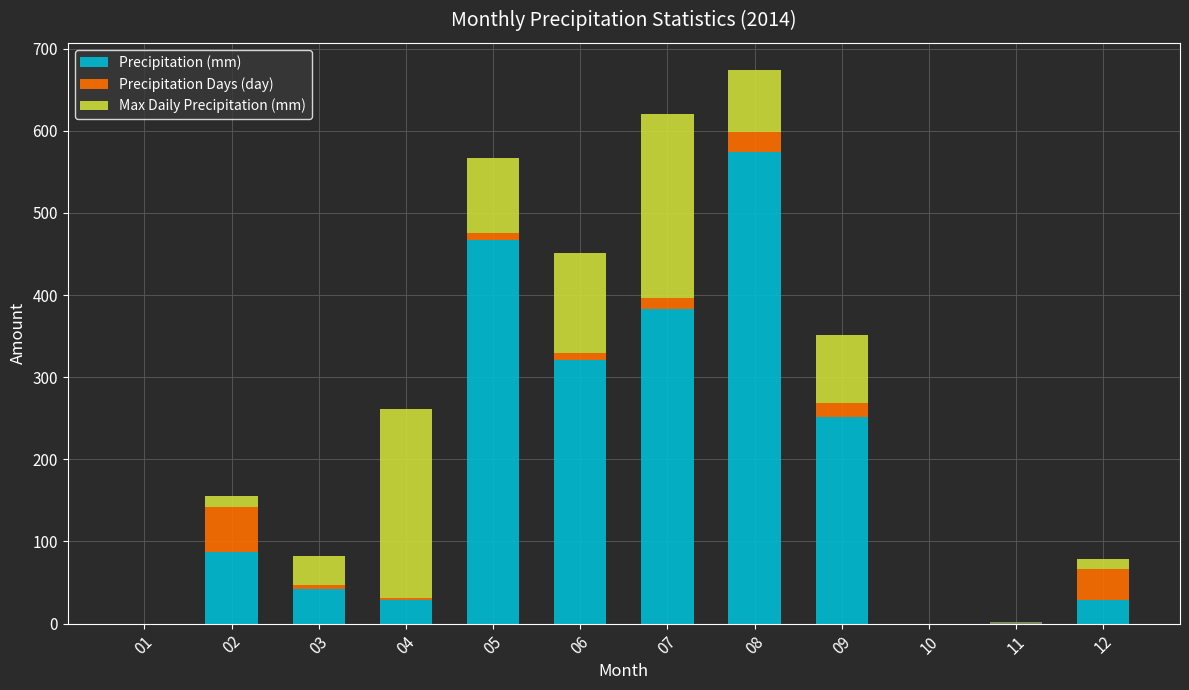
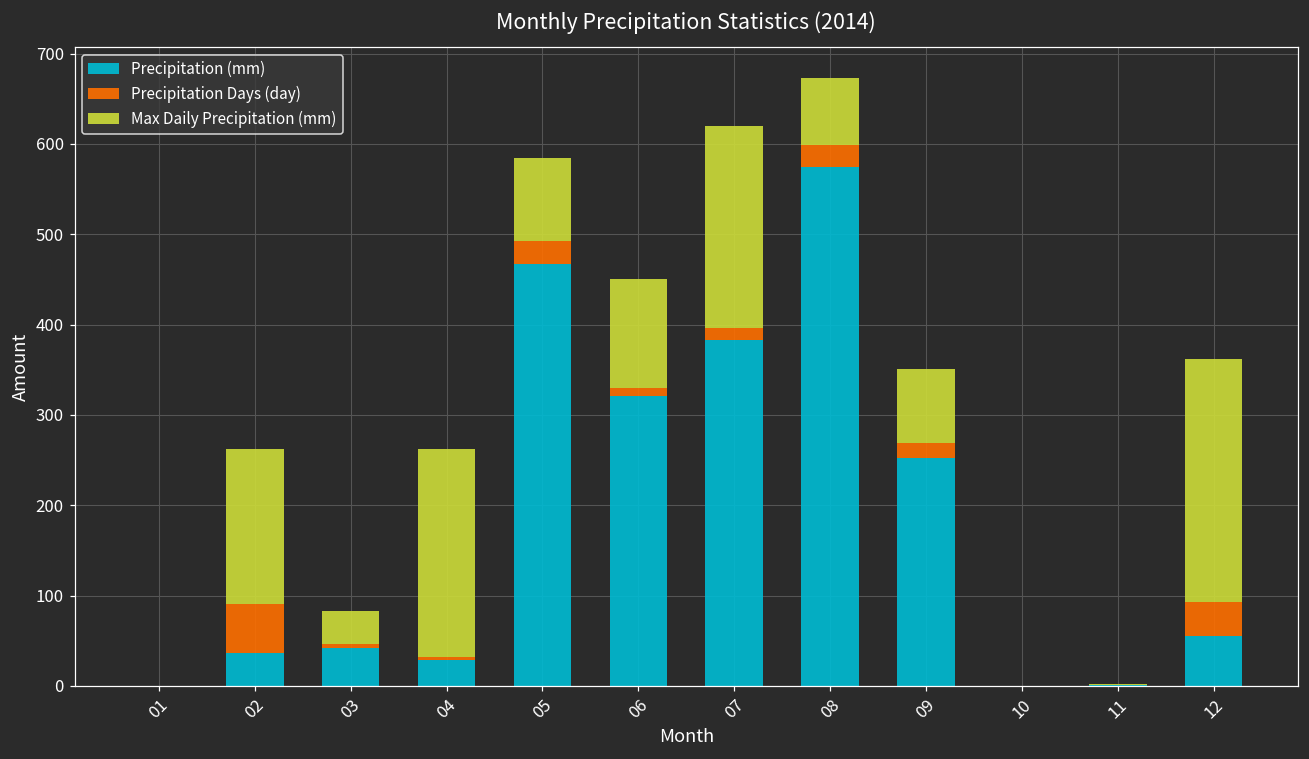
Precipitation (mm), 02: 90 -> 40
Max Daily Precipitation (mm), 02: 10 -> 170
Precipitation Days (day), 05: 10 -> 30
Precipitation (mm), 12: 30 -> 60
Max Daily Precipitation (mm), 12: 10 -> 270
